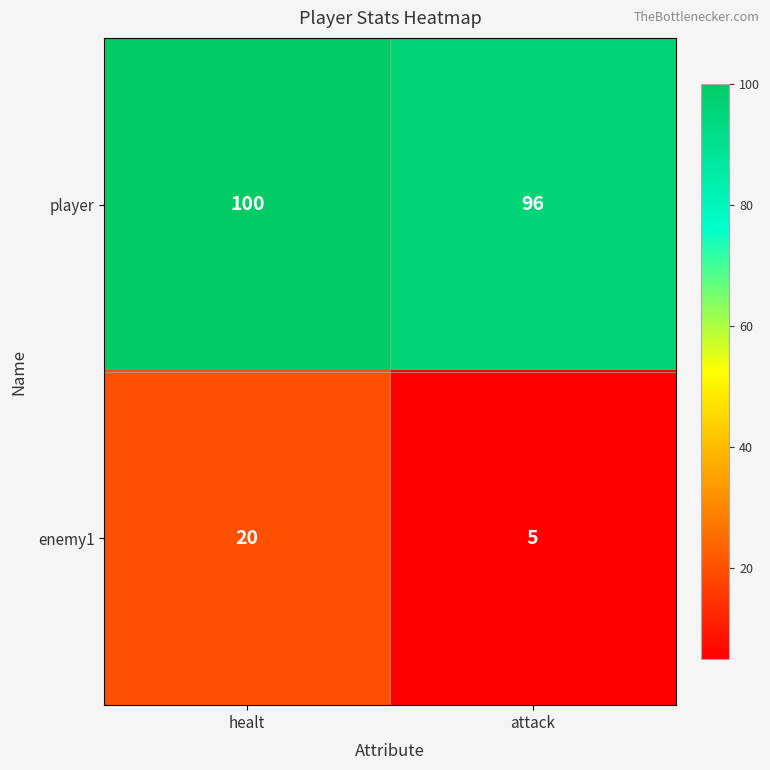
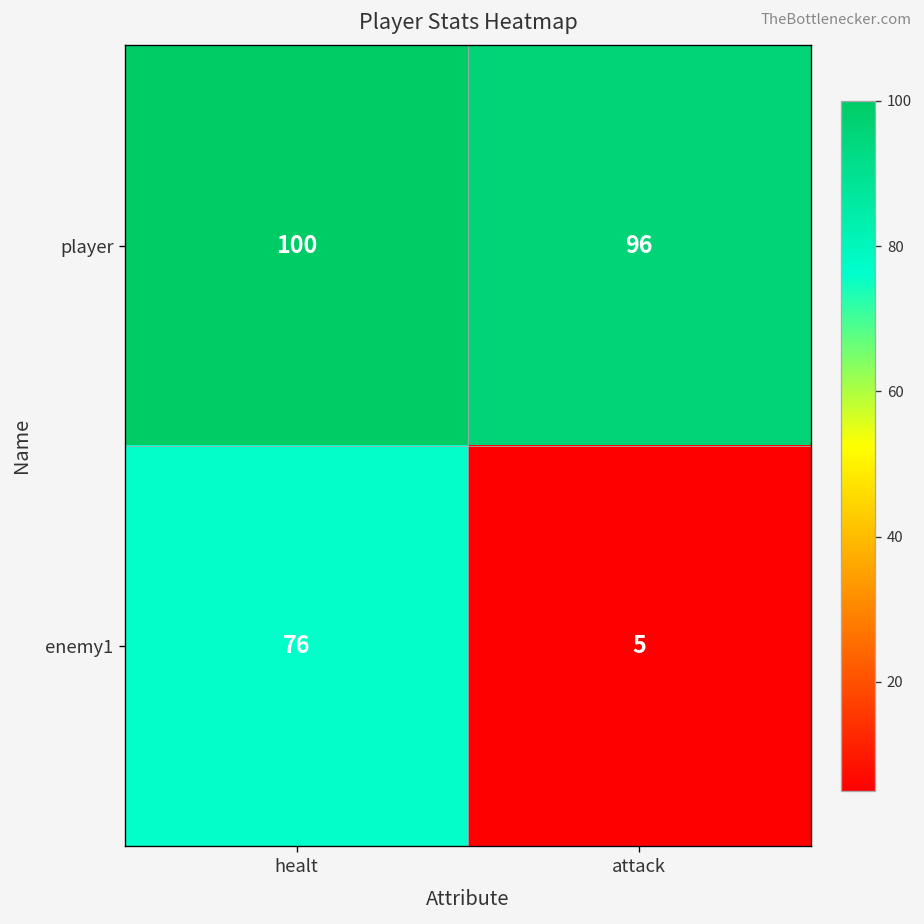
enemy1, healt: 20 -> 76
